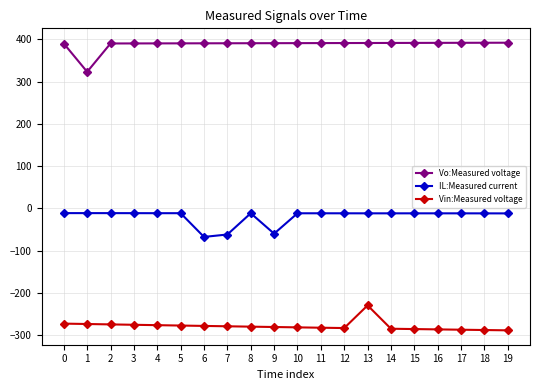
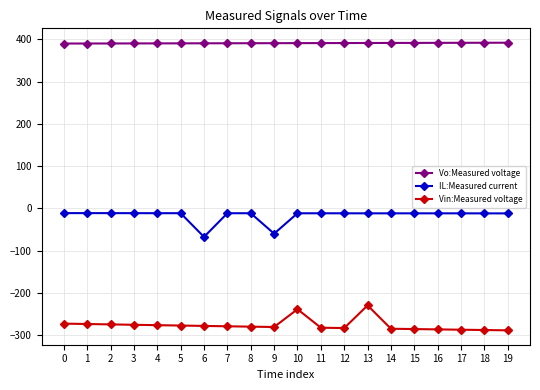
Vo:Measured voltage, 1: 320 -> 390
IL:Measured current, 7: -60 -> -10
Vin:Measured voltage, 10: -280 -> -240
